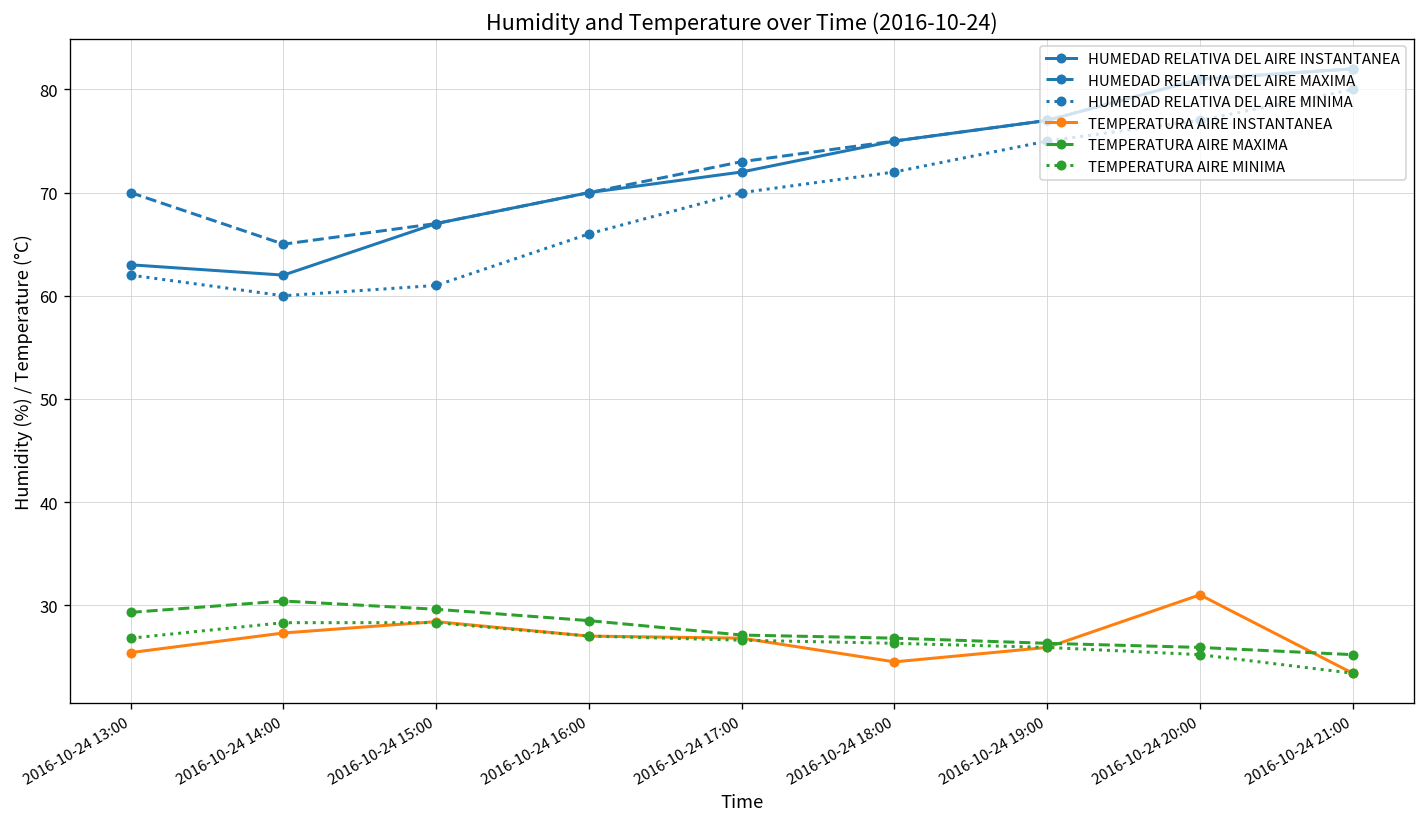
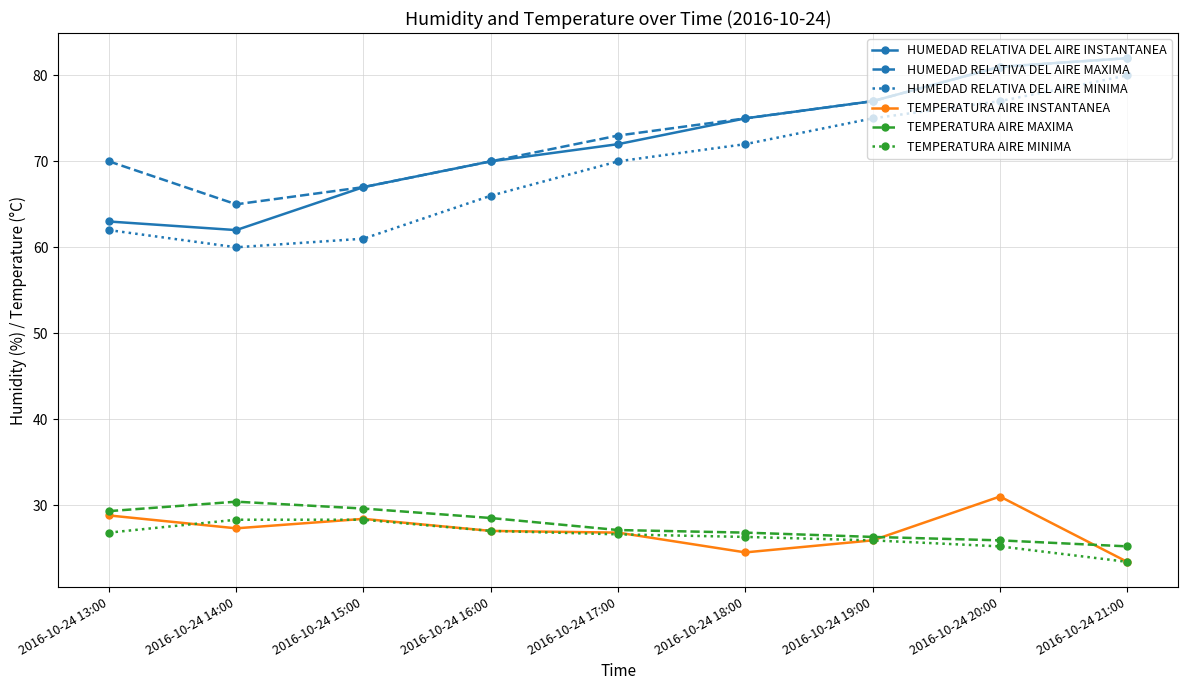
TEMPERATURA AIRE INSTANTANEA, 2016-10-24 13:00: 25 -> 29
